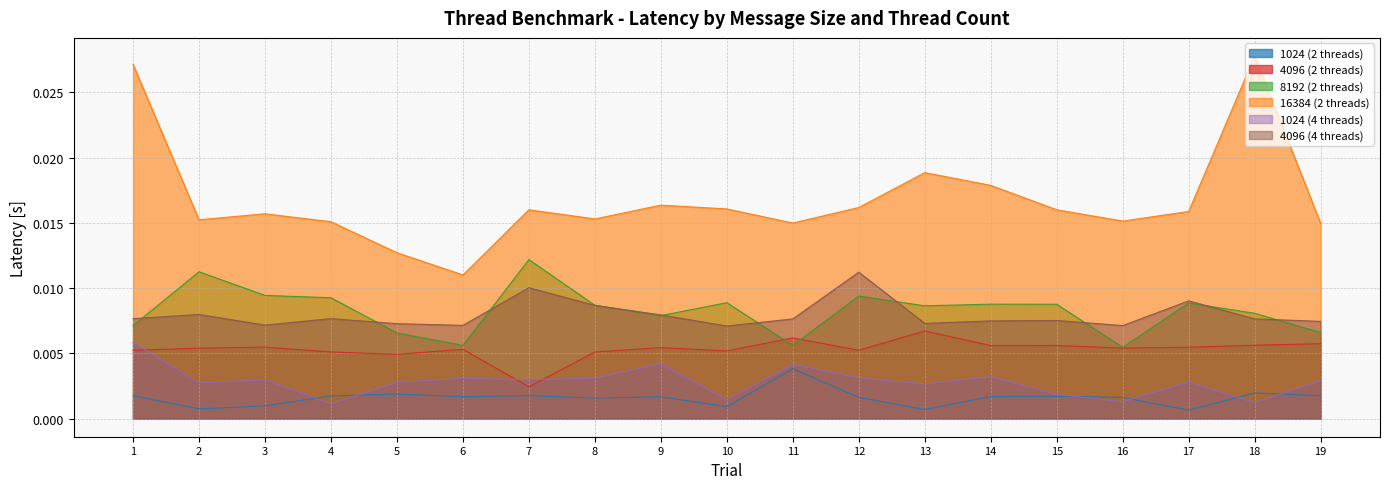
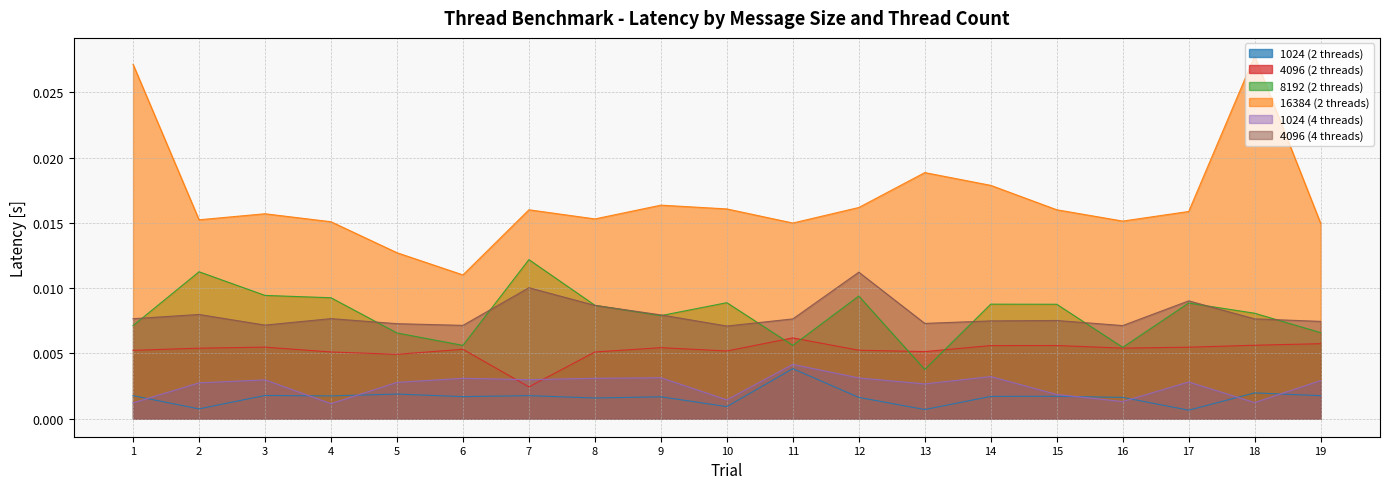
1024 (4 threads), 1: 0.0058 -> 0.0012
1024 (2 threads), 3: 0.0010 -> 0.0018
1024 (4 threads), 9: 0.0042 -> 0.0031
4096 (2 threads), 13: 0.0067 -> 0.0051
8192 (2 threads), 13: 0.0086 -> 0.0038
